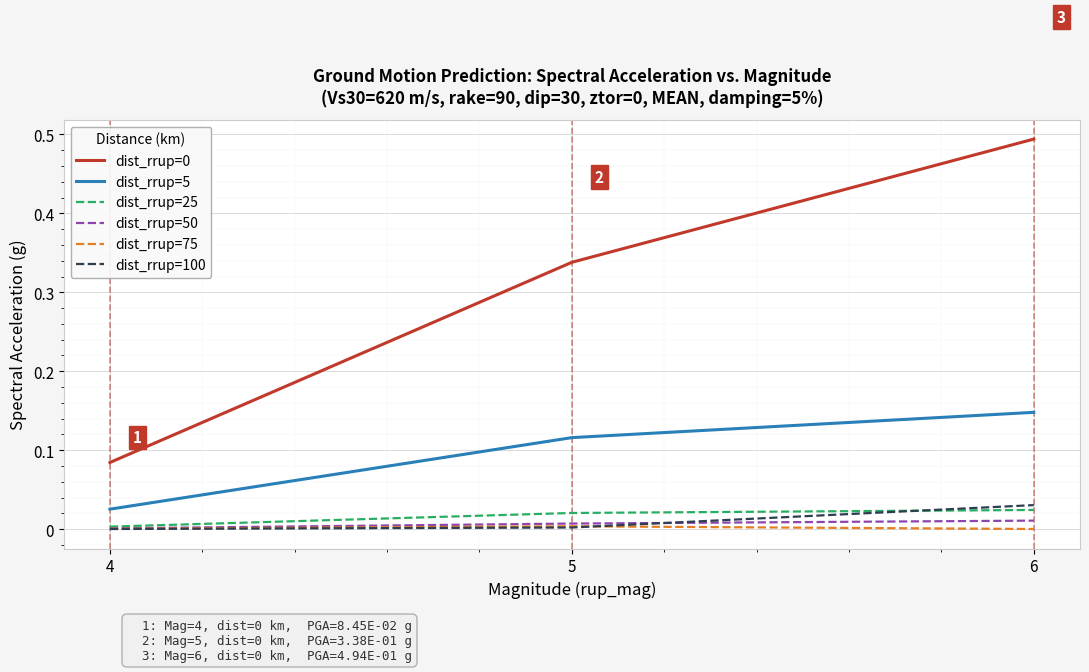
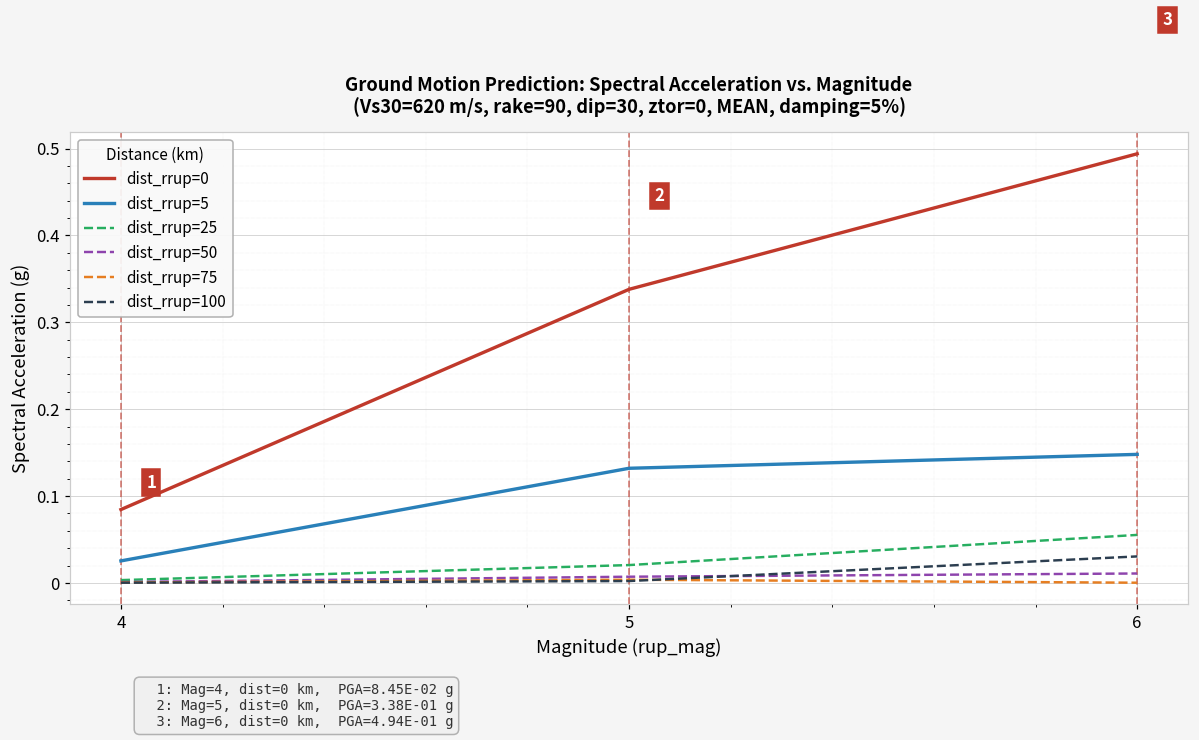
dist_rrup=5, 5: 0.12 -> 0.13
dist_rrup=25, 6: 0.02 -> 0.06
